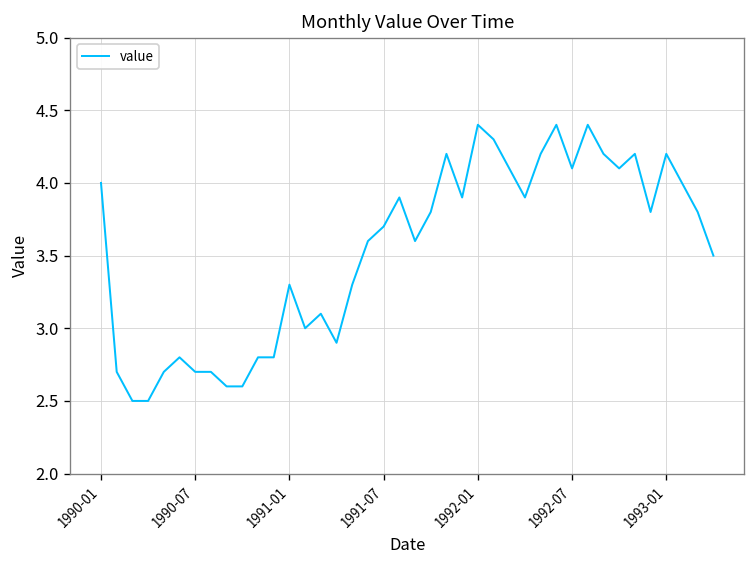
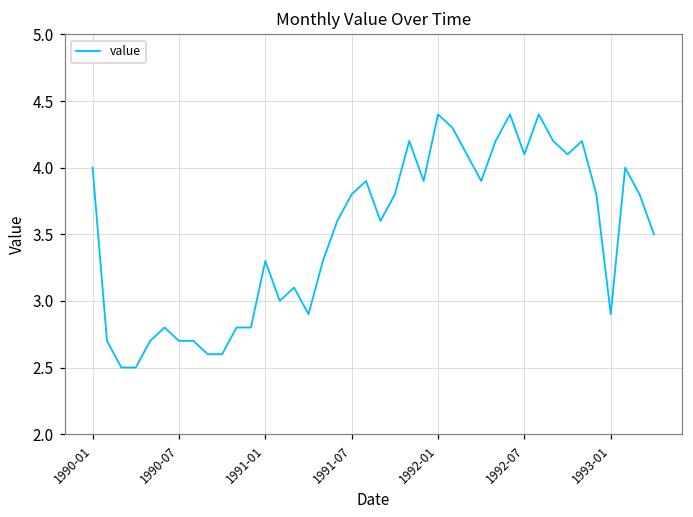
1991-07: 3.7 -> 3.8
1993-01: 4.2 -> 2.9
